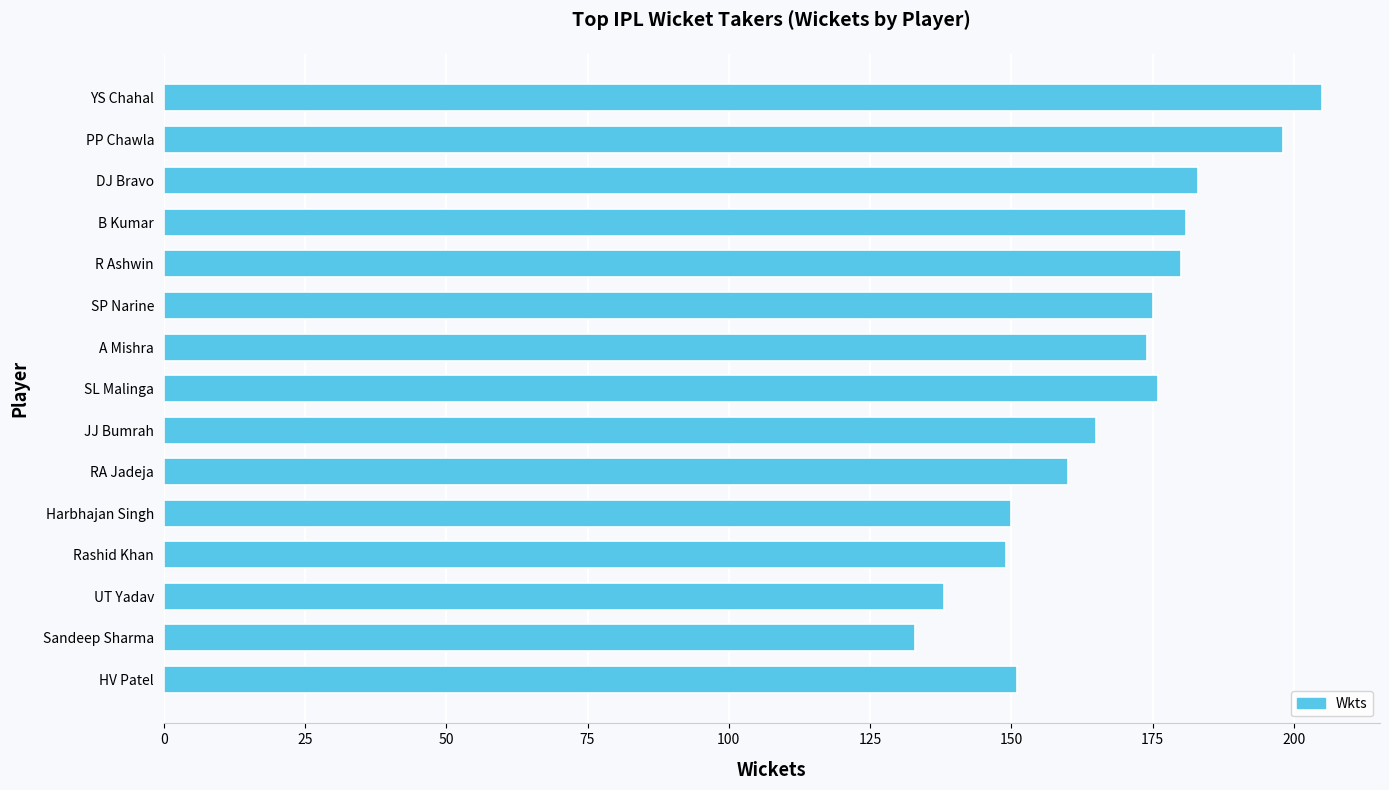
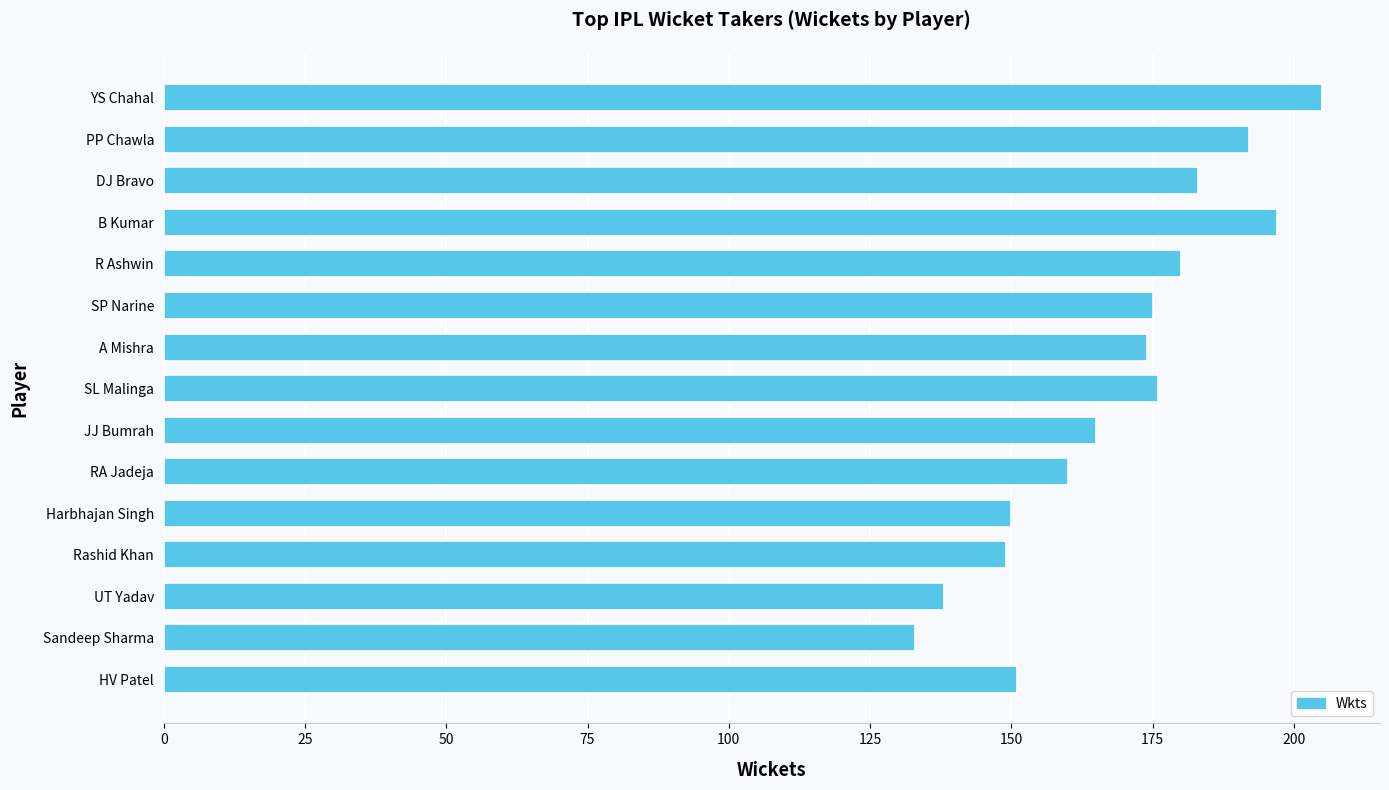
PP Chawla: 198 -> 192
B Kumar: 181 -> 197
